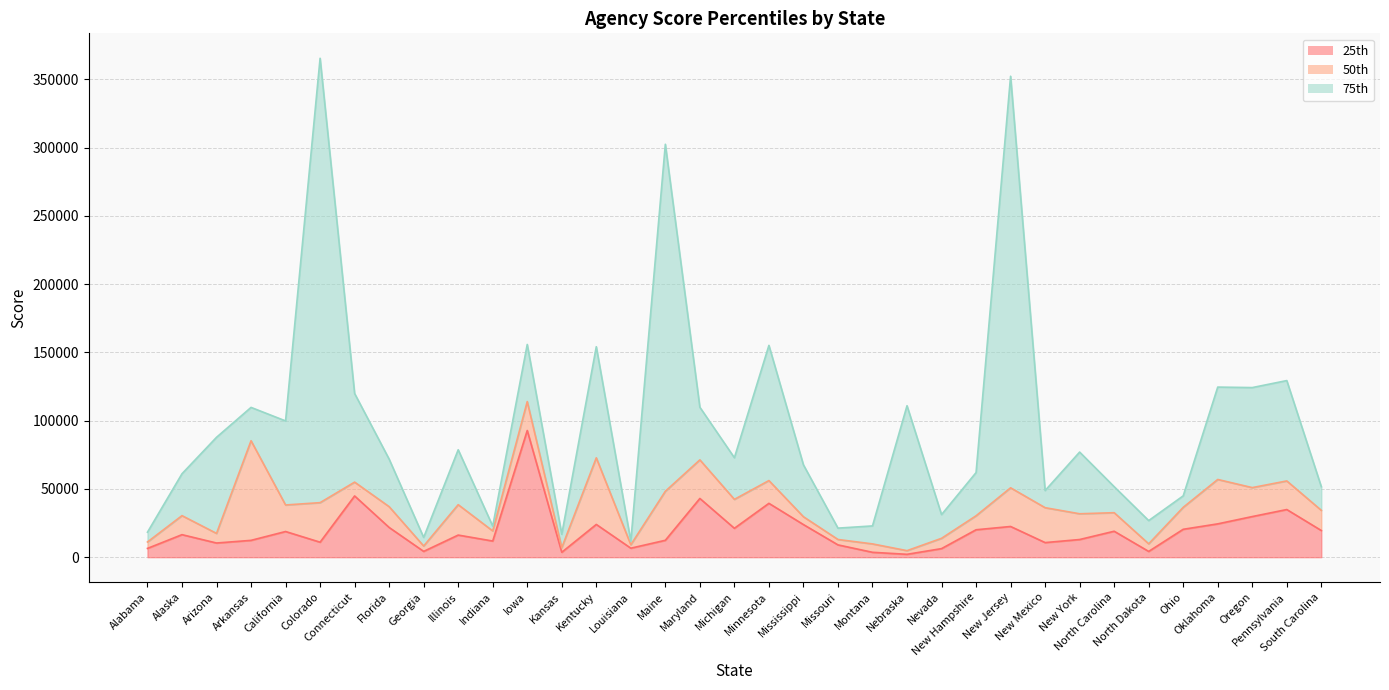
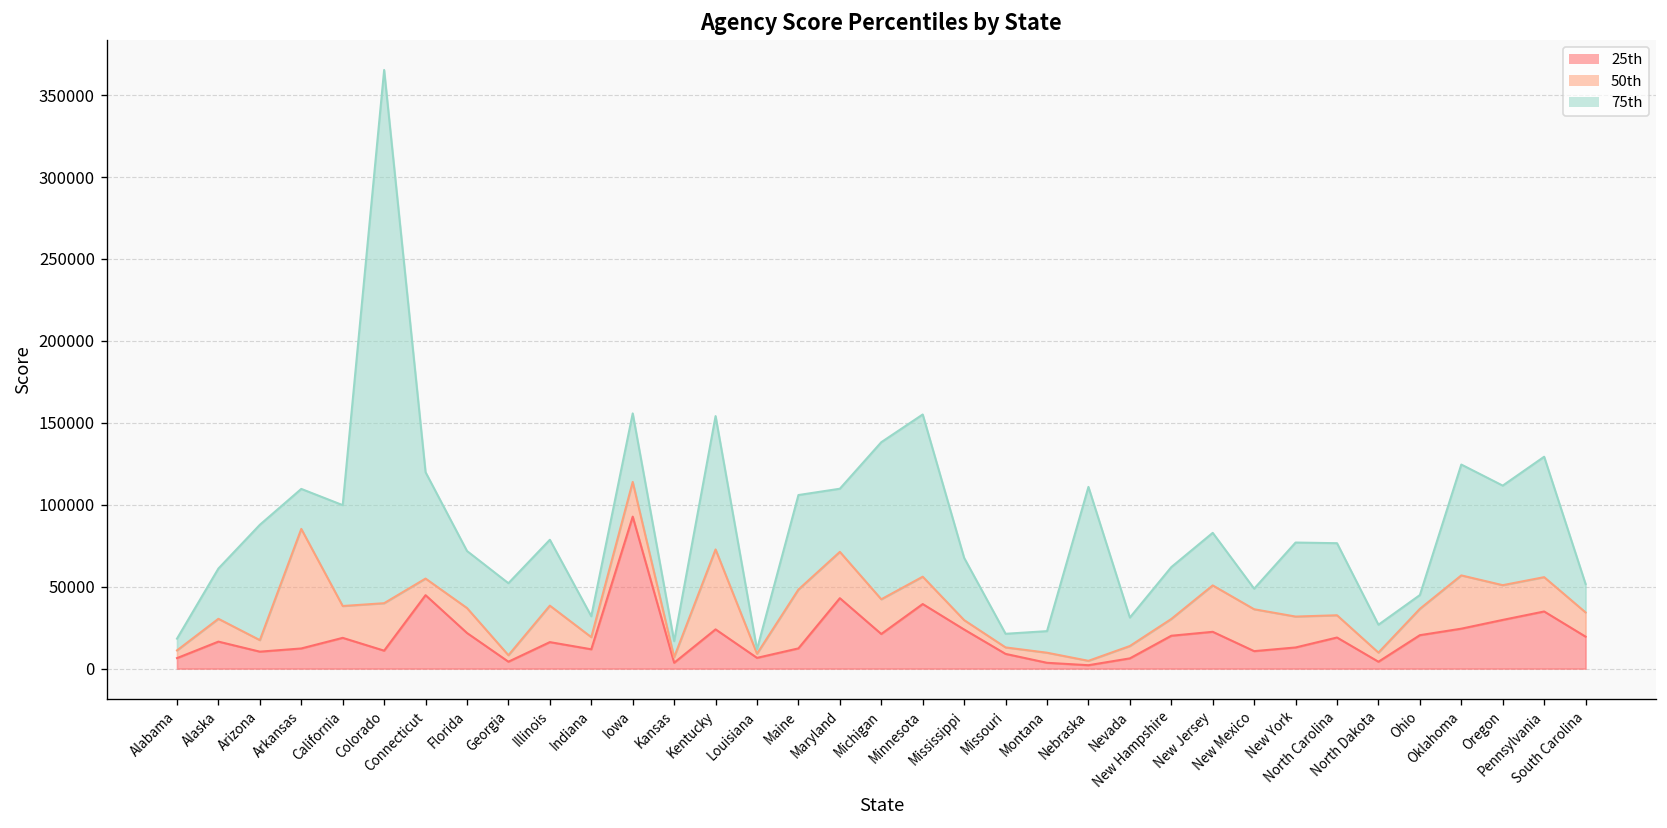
75th, Georgia: 14000 -> 52000
75th, Indiana: 23000 -> 32000
75th, Maine: 302000 -> 106000
75th, Michigan: 73000 -> 138000
75th, New Jersey: 352000 -> 83000
75th, North Carolina: 52000 -> 77000
75th, Oregon: 124000 -> 112000
